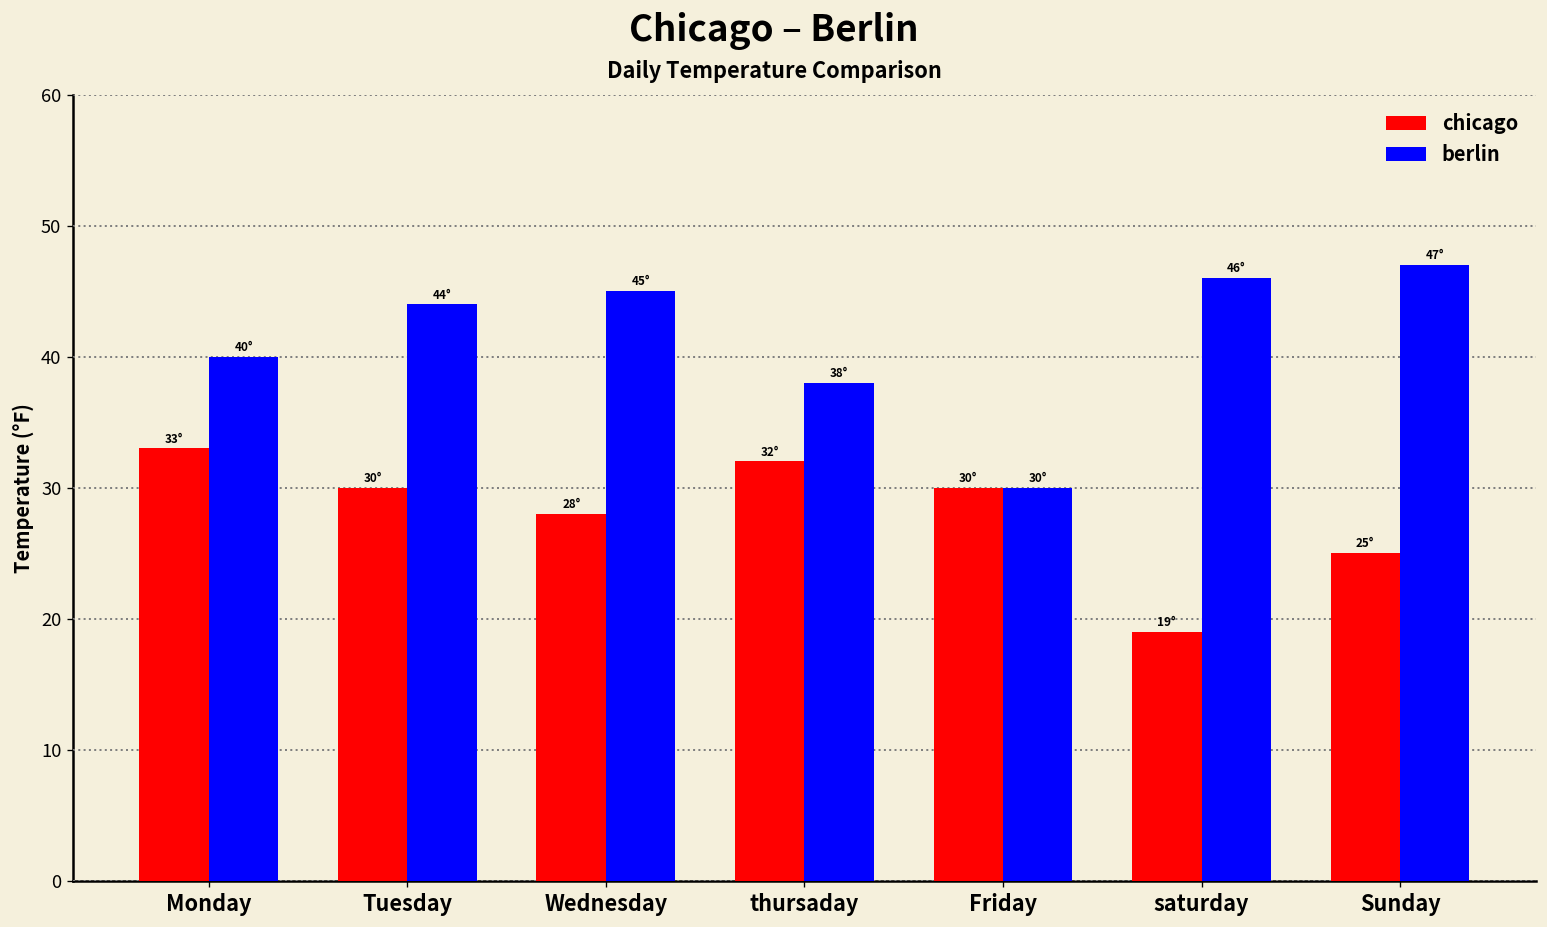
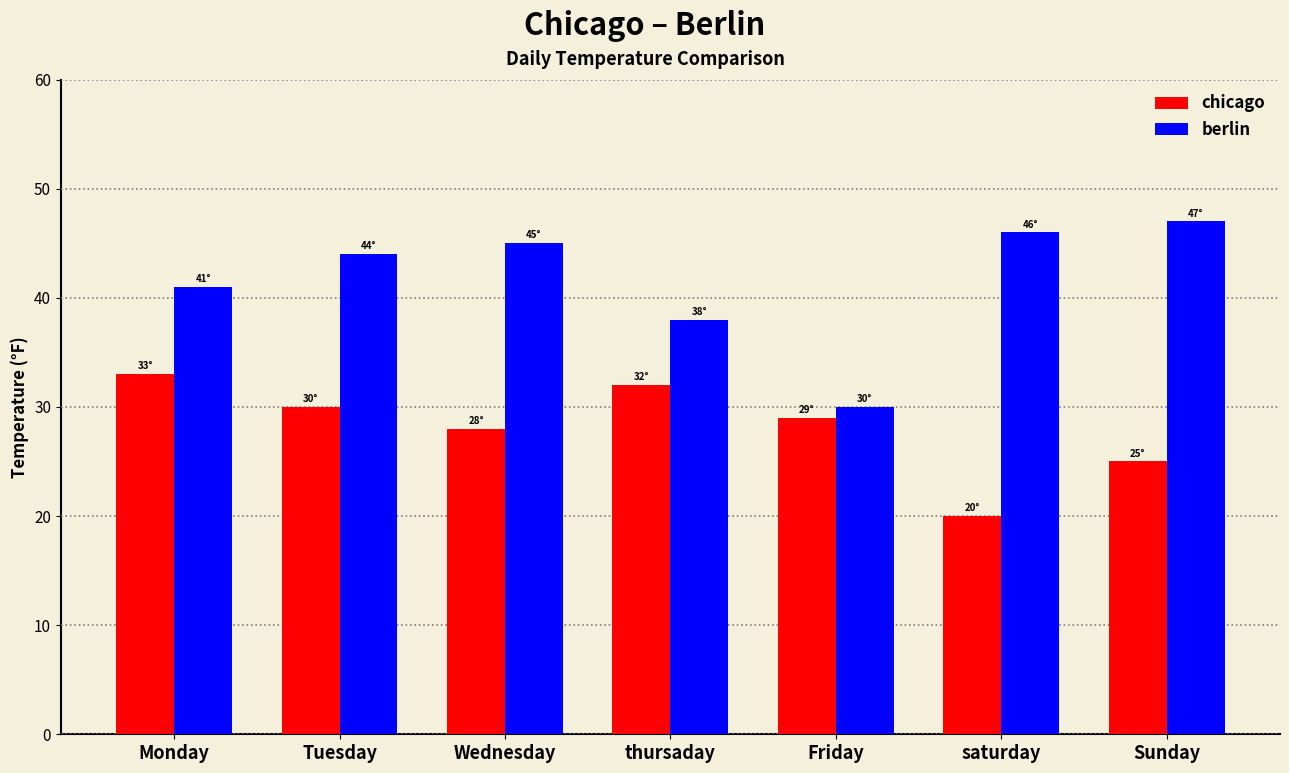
berlin, Monday: 40° -> 41°
chicago, Friday: 30° -> 29°
chicago, saturday: 19° -> 20°
